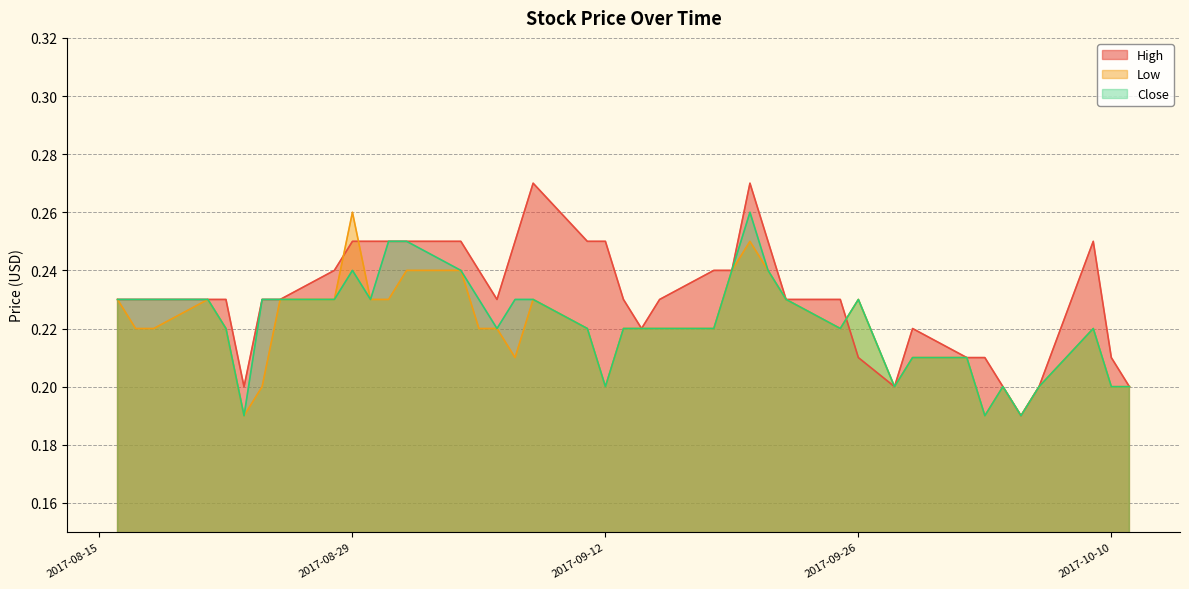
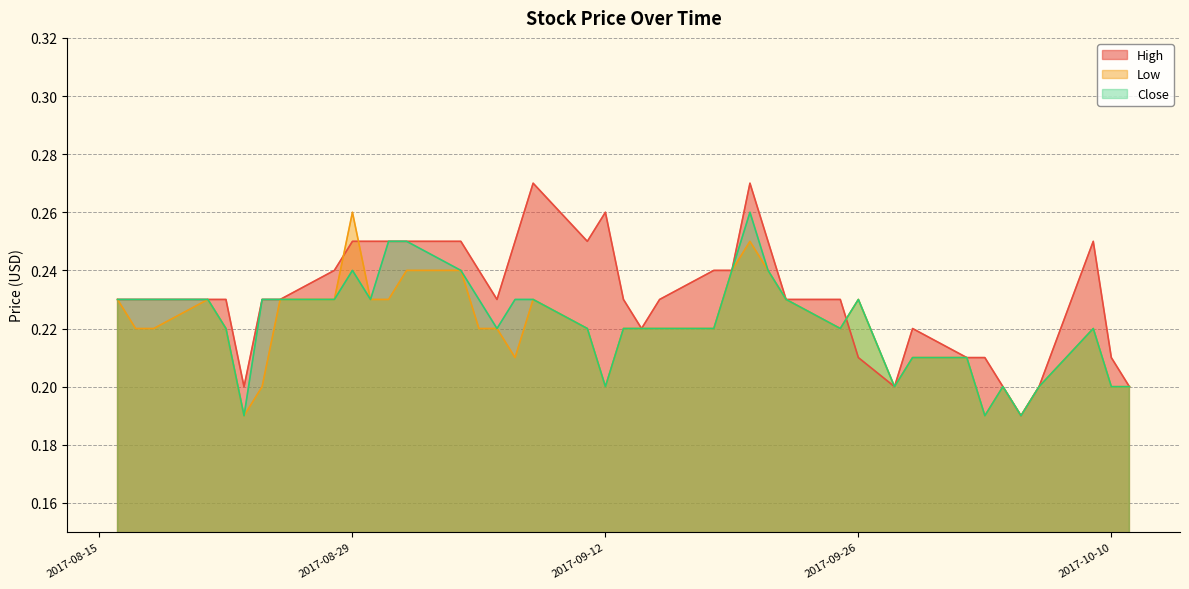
High, 2017-09-12: 0.25 -> 0.26
